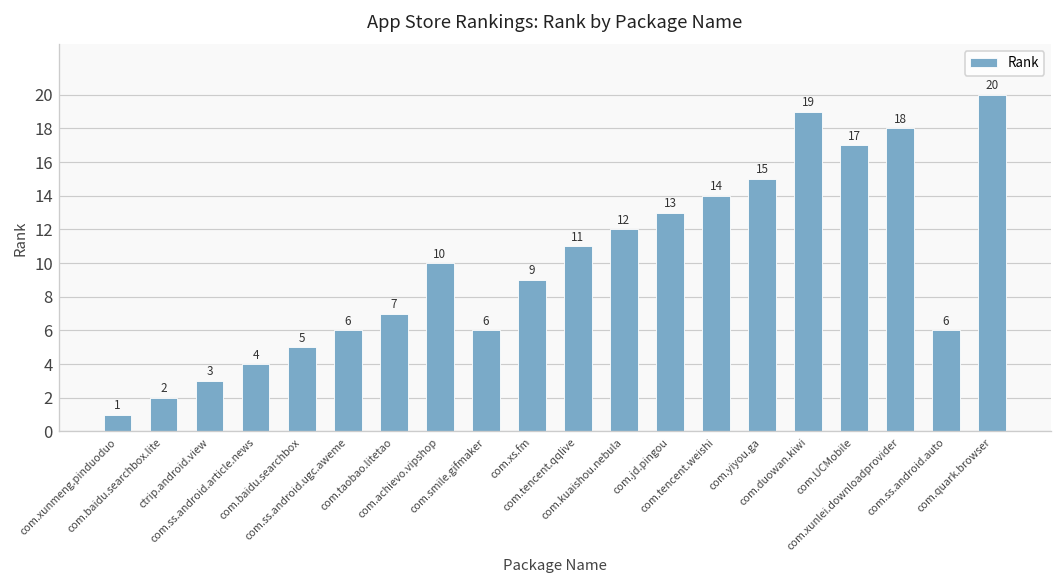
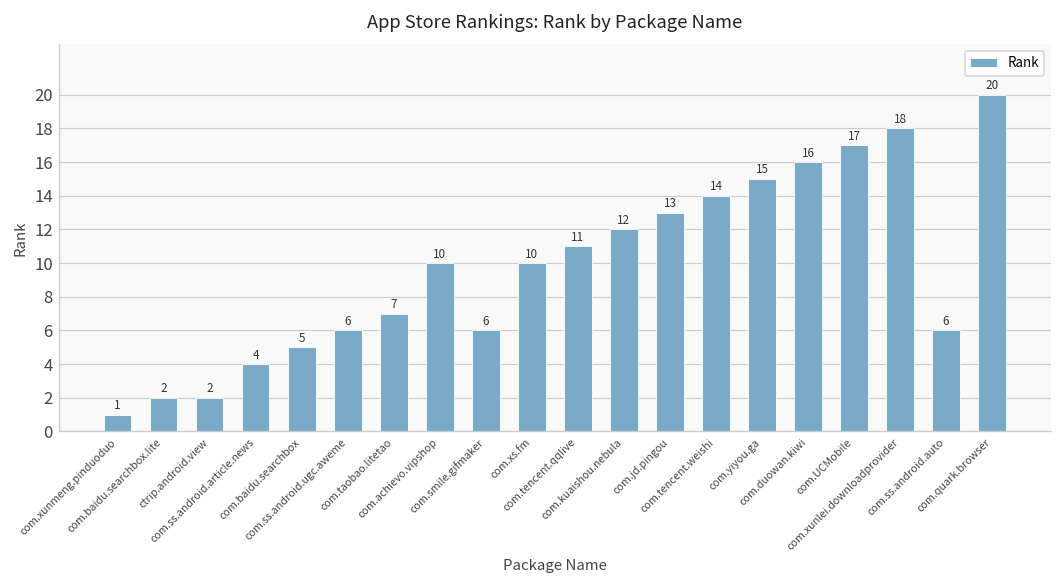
ctrip.android.view: 3 -> 2
com.xs.fm: 9 -> 10
com.duowan.kiwi: 19 -> 16
